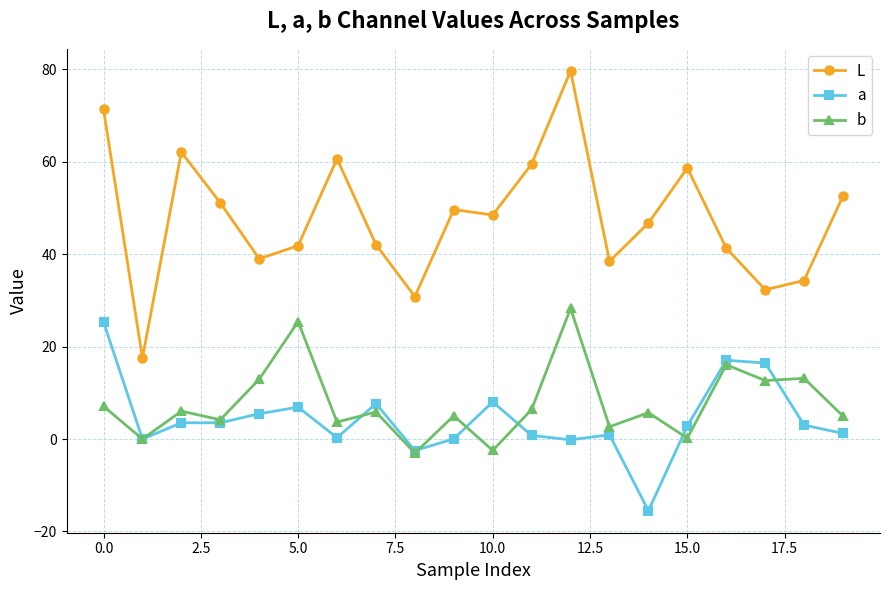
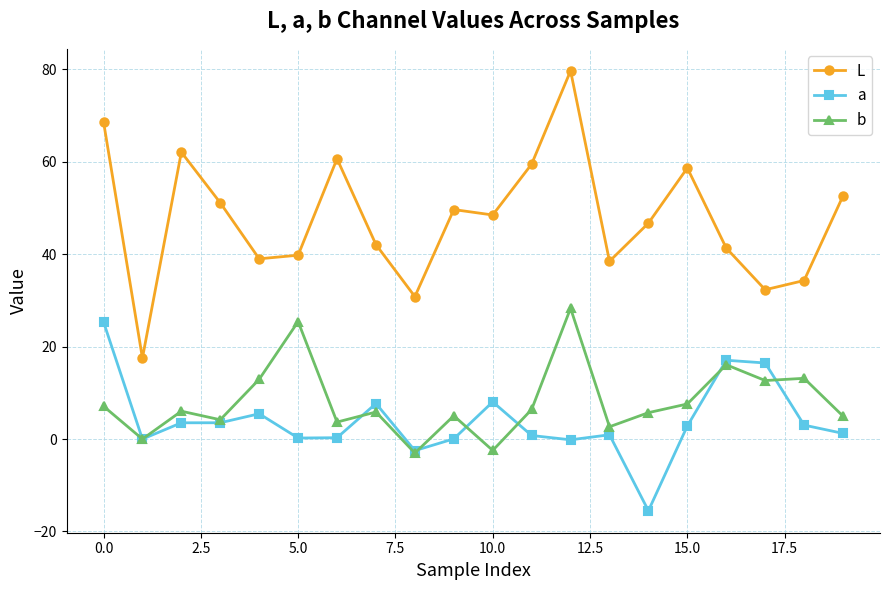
L, 0.0: 71 -> 69
L, 5.0: 42 -> 40
a, 5.0: 7 -> 0
b, 15.0: 0 -> 8
